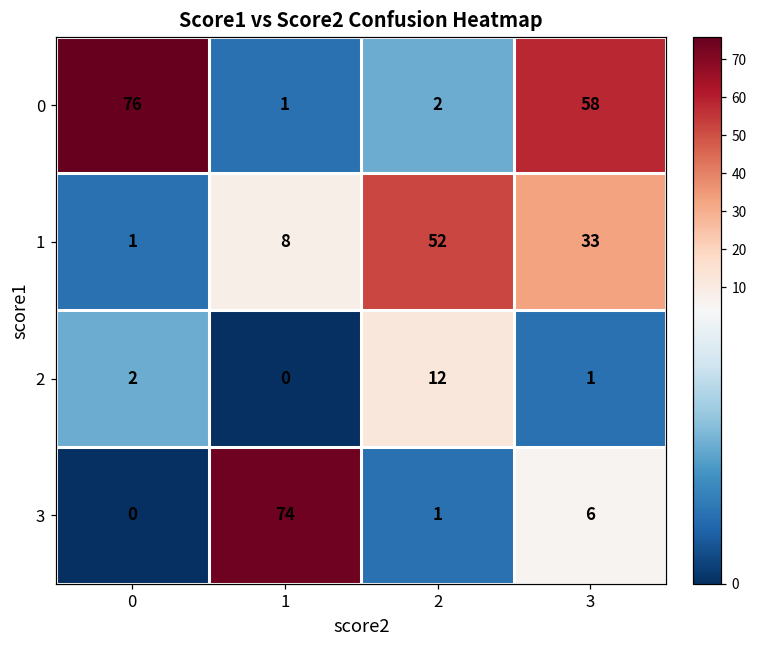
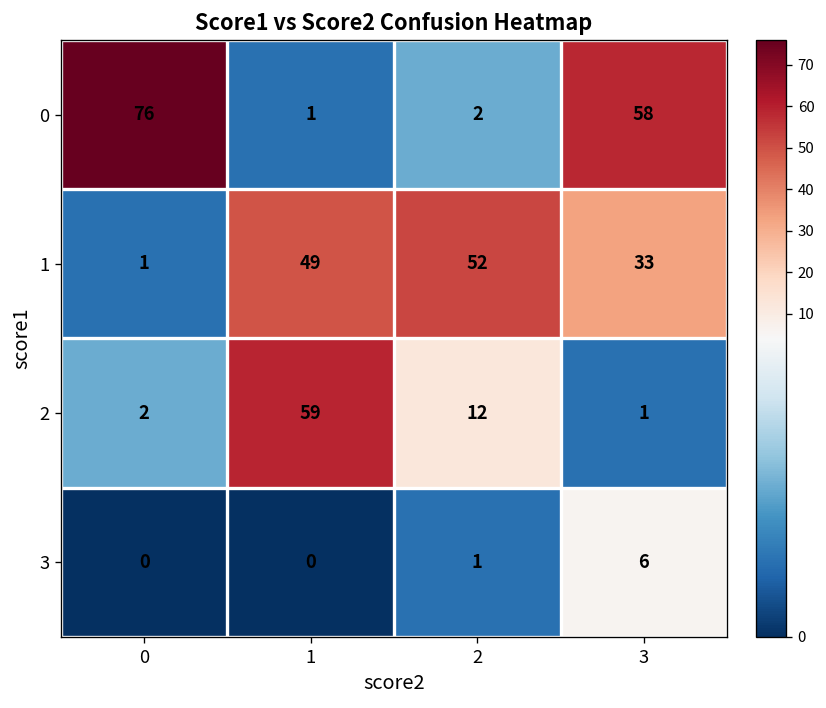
1, 1: 8 -> 49
2, 1: 0 -> 59
3, 1: 74 -> 0
